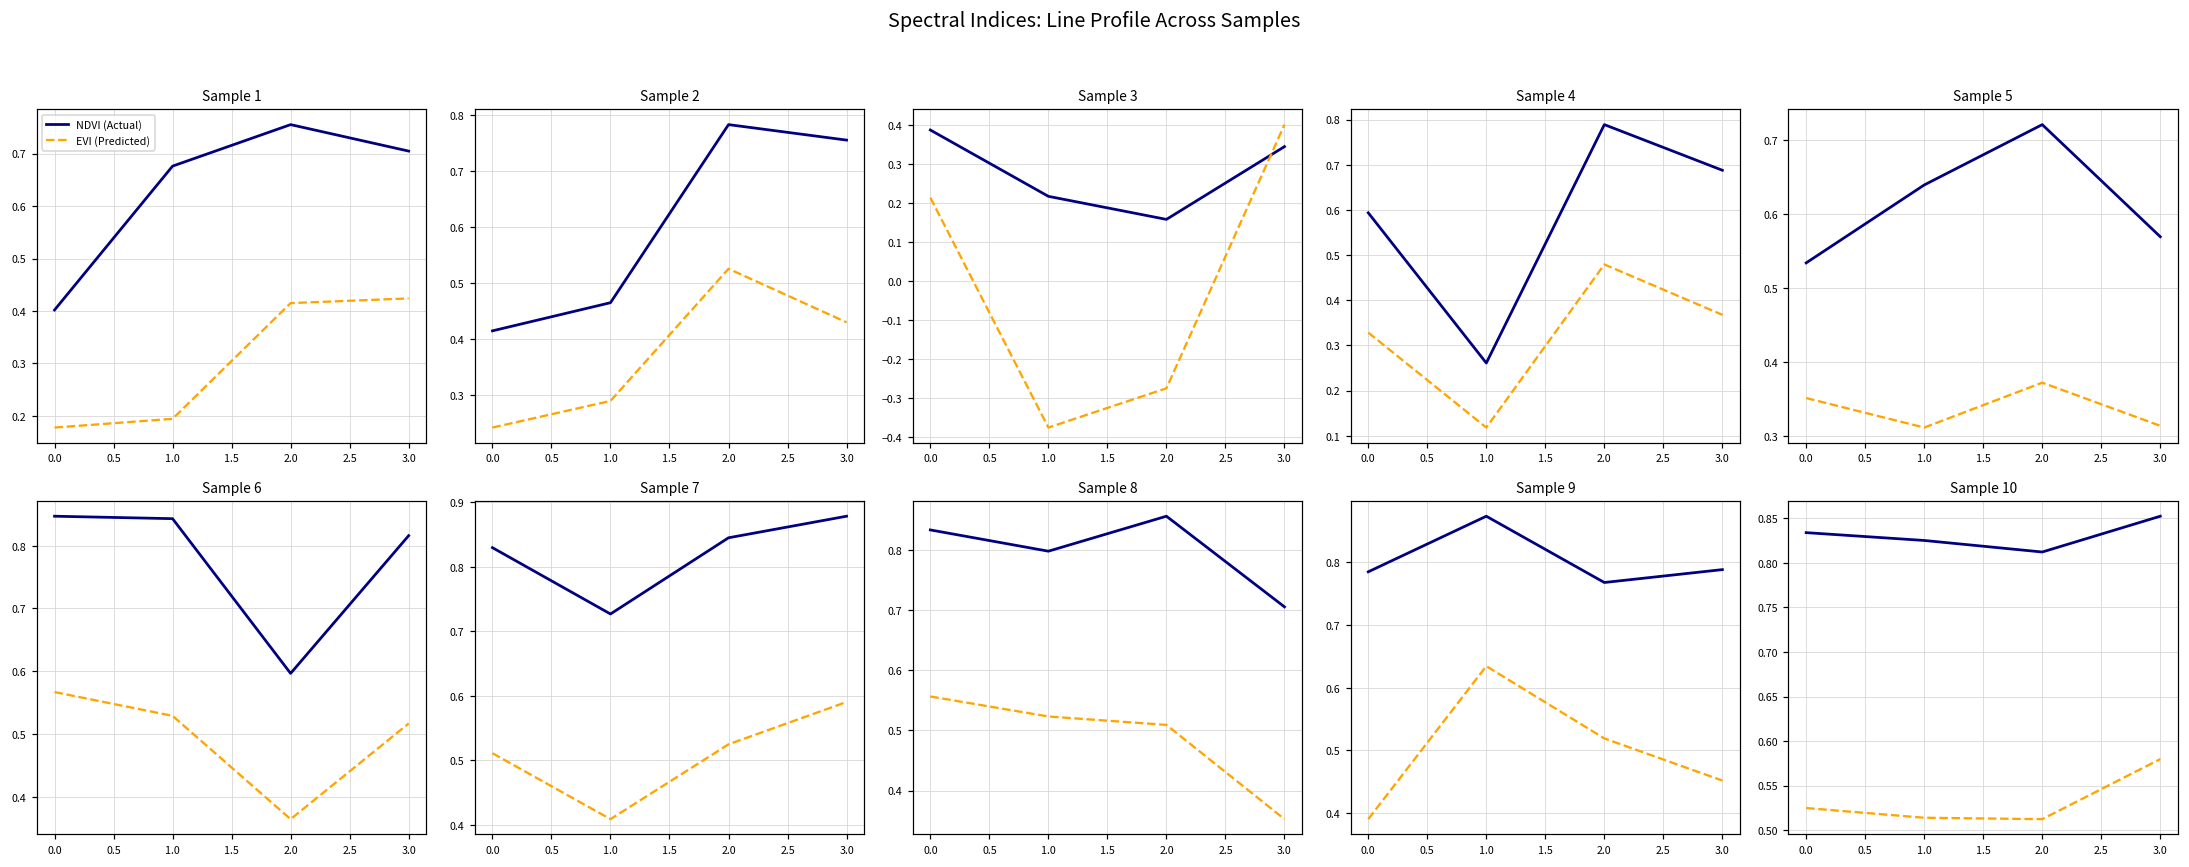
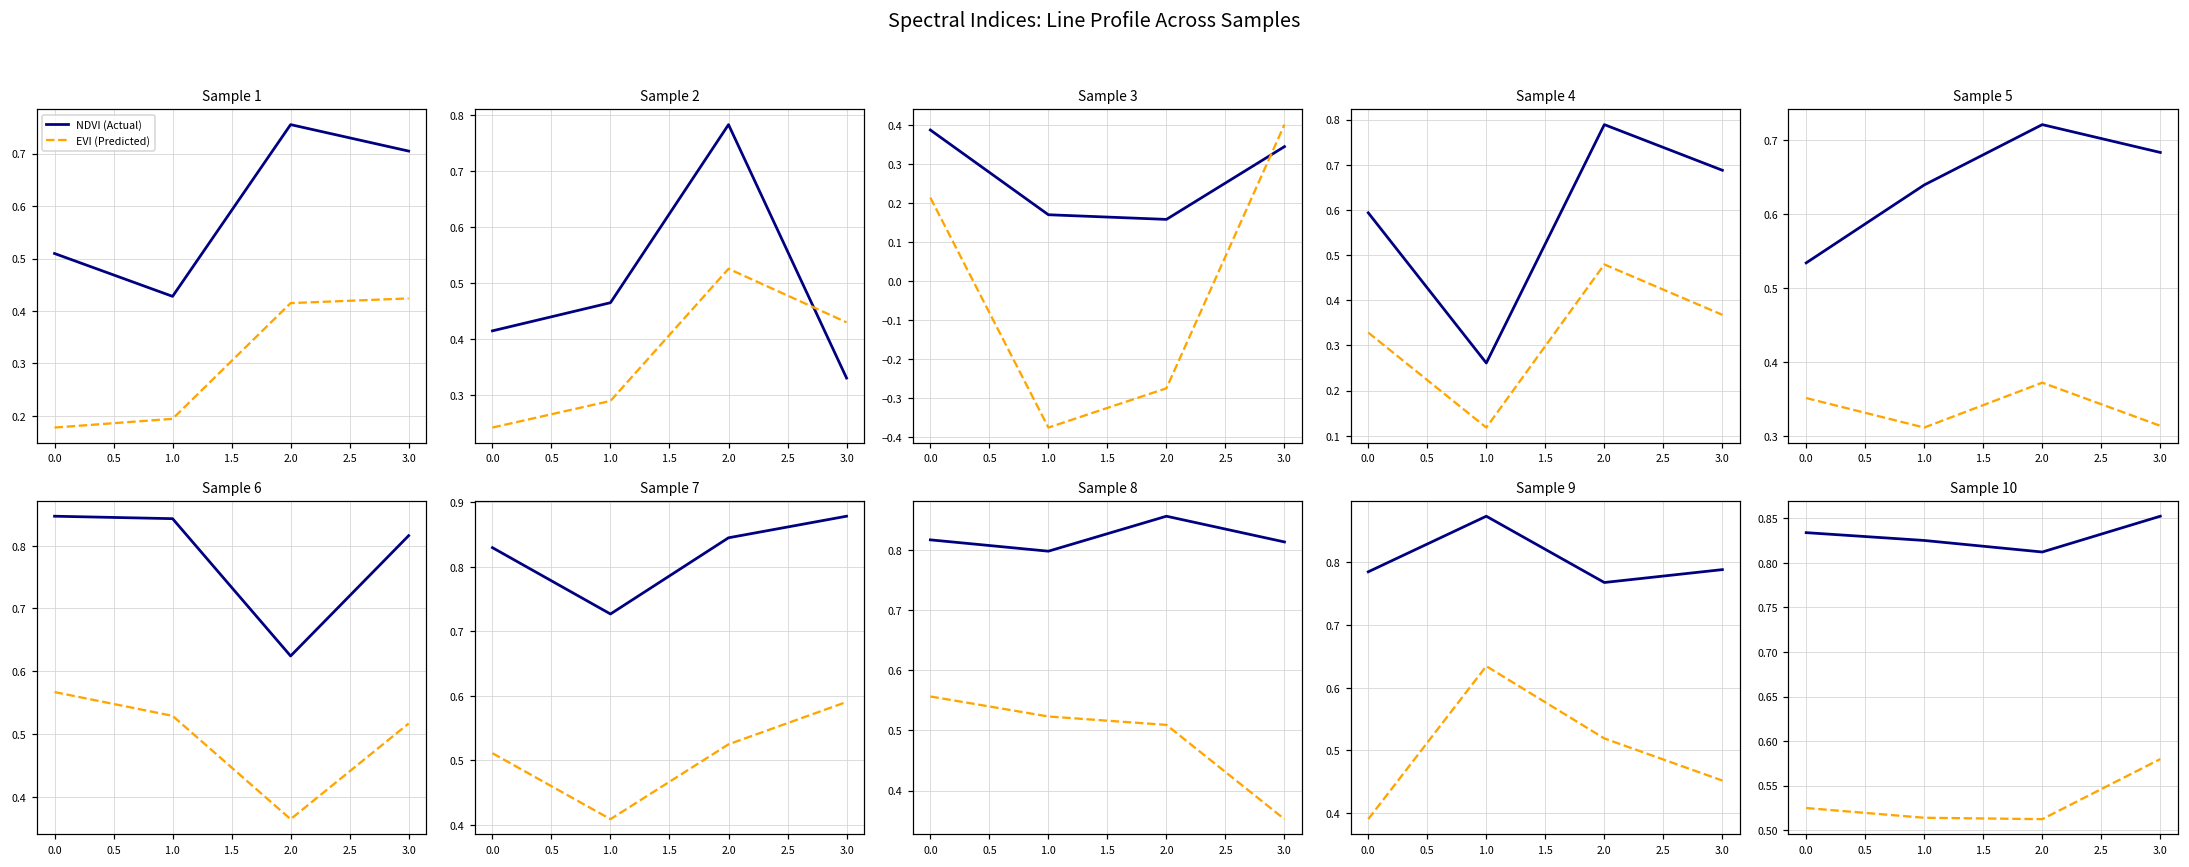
Sample 1, NDVI (Actual), 0.0: 0.40 -> 0.51
Sample 1, NDVI (Actual), 1.0: 0.68 -> 0.43
Sample 2, NDVI (Actual), 3.0: 0.76 -> 0.33
Sample 3, NDVI (Actual), 1.0: 0.22 -> 0.17
Sample 5, NDVI (Actual), 3.0: 0.57 -> 0.68
Sample 6, NDVI (Actual), 2.0: 0.60 -> 0.62
Sample 8, NDVI (Actual), 0.0: 0.83 -> 0.82
Sample 8, NDVI (Actual), 3.0: 0.71 -> 0.81
